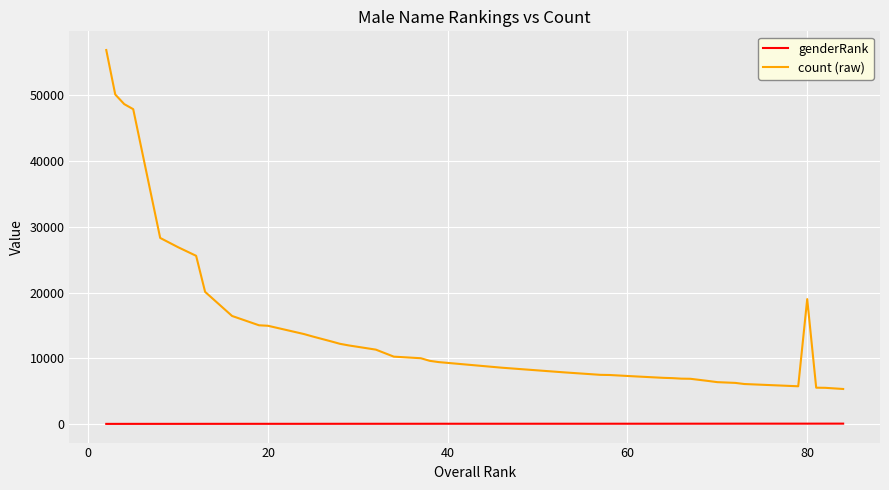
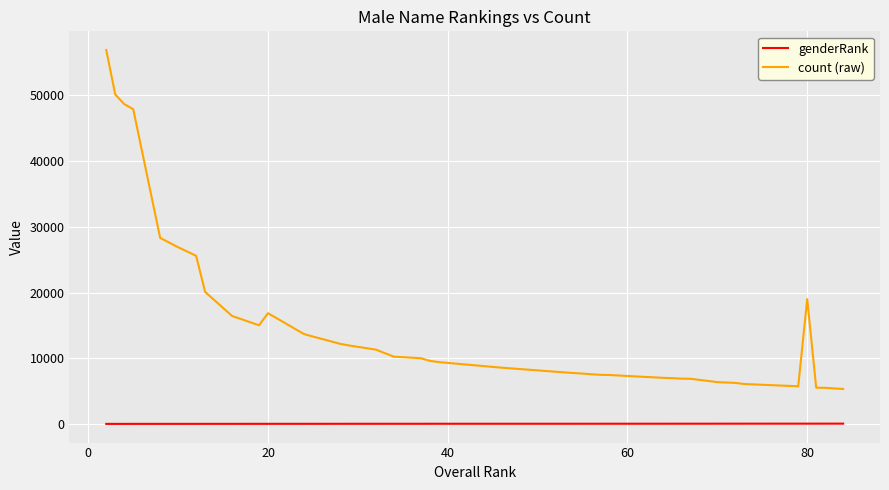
count (raw), 20: 15000 -> 17000
